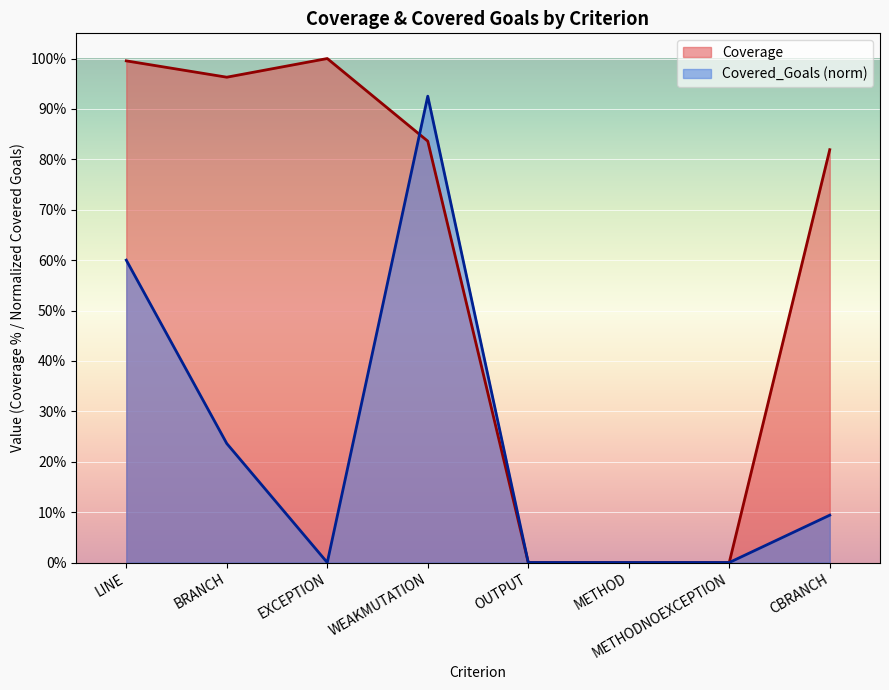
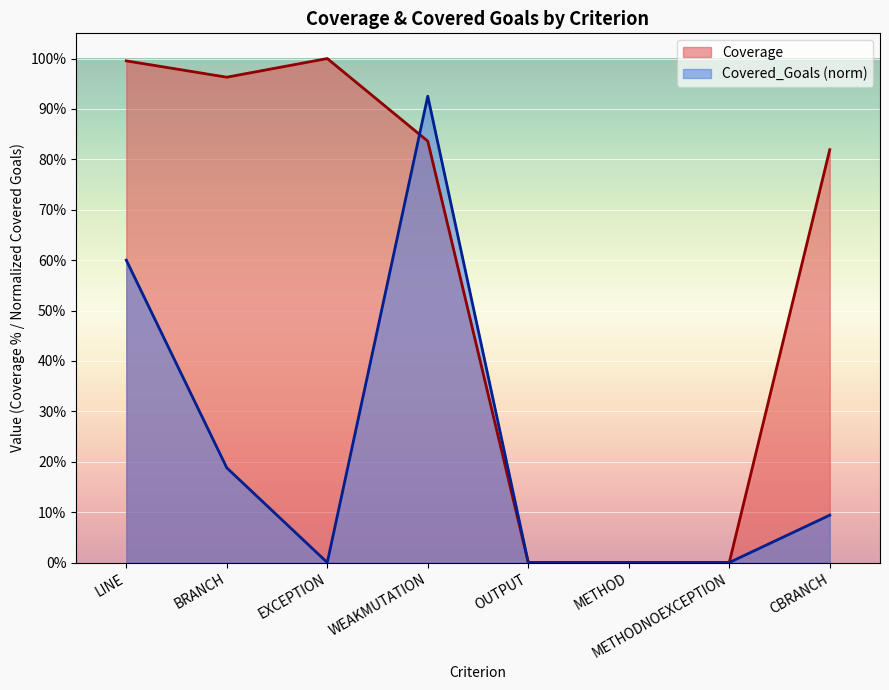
Covered_Goals (norm), BRANCH: 24% -> 19%
